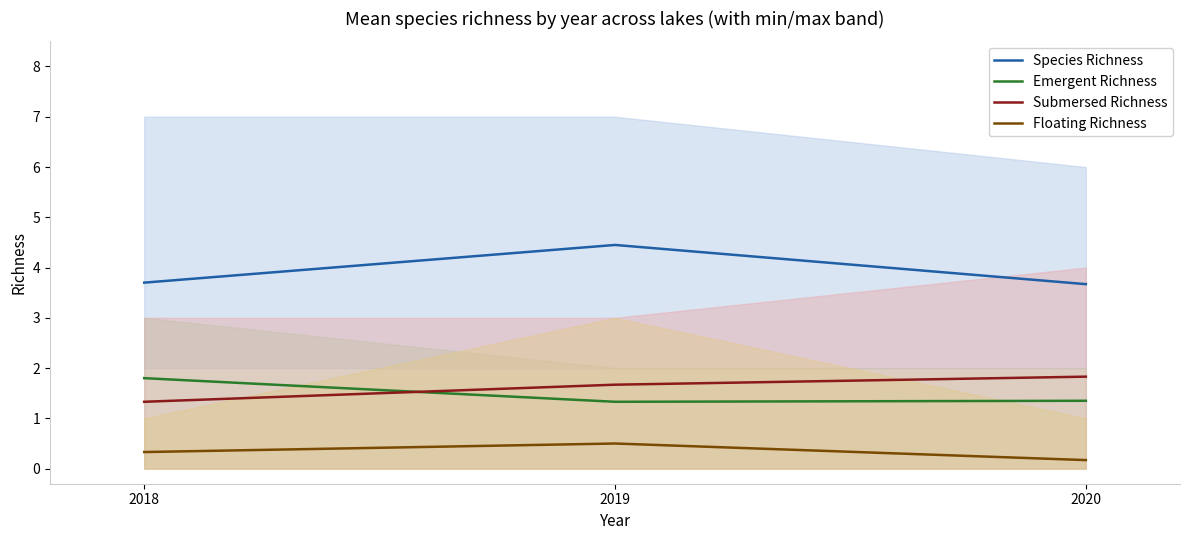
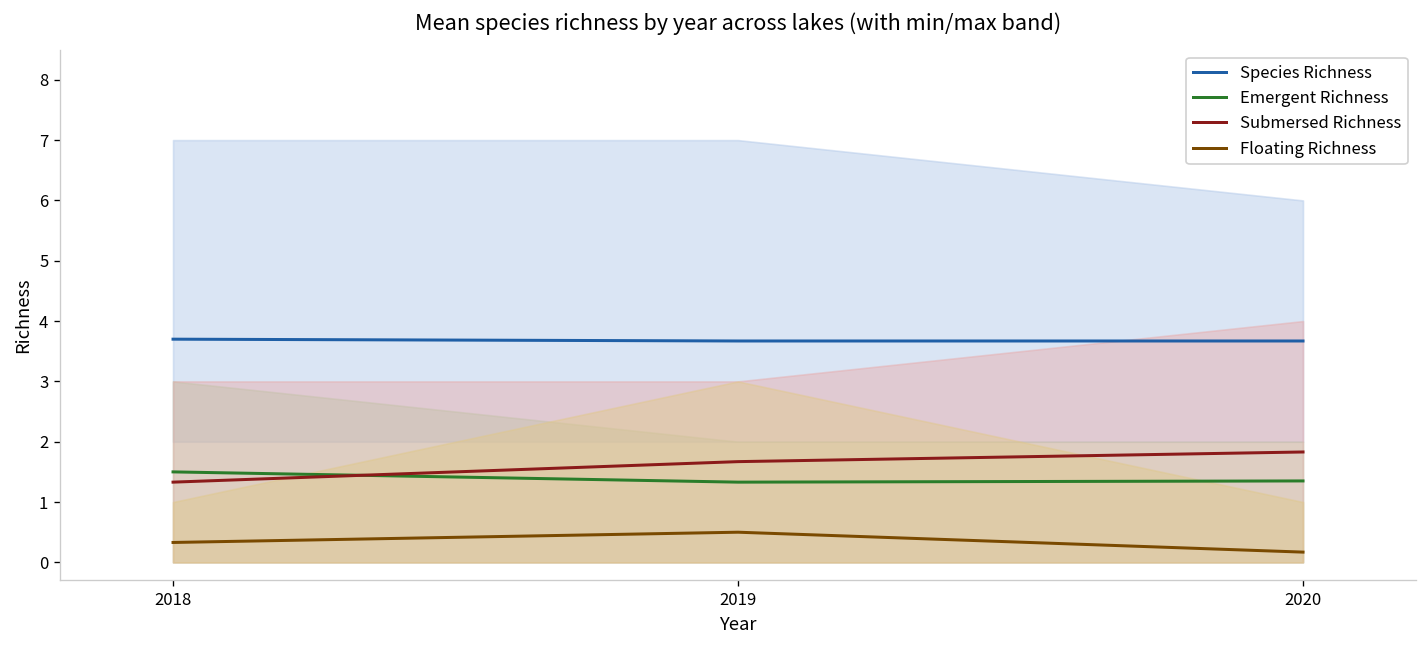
Emergent Richness, 2018: 1.8 -> 1.5
Species Richness, 2019: 4.5 -> 3.7
